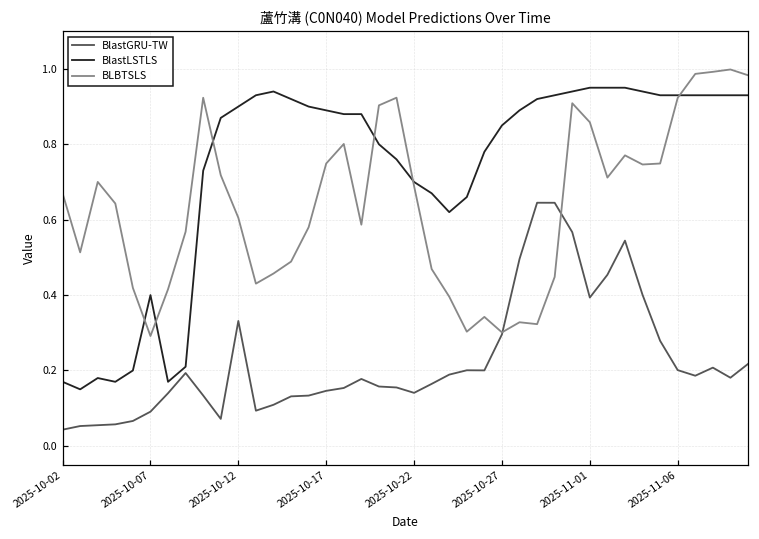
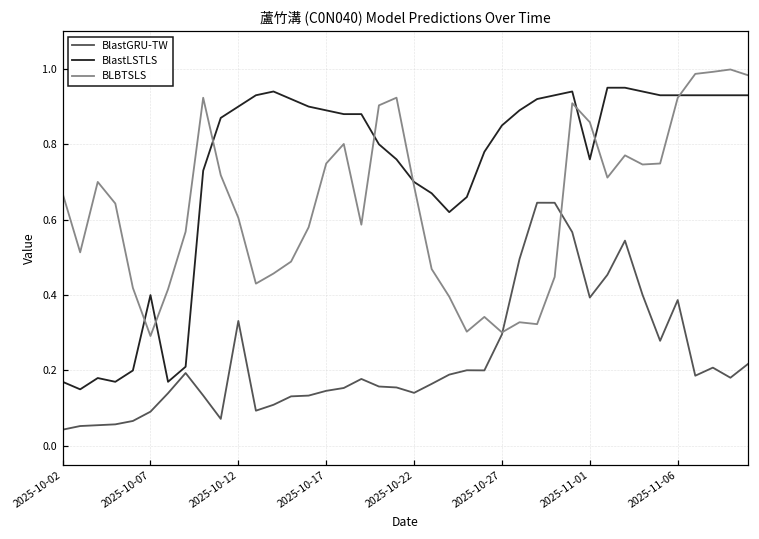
BlastLSTLS, 2025-11-01: 0.95 -> 0.76
BlastGRU-TW, 2025-11-06: 0.20 -> 0.39
